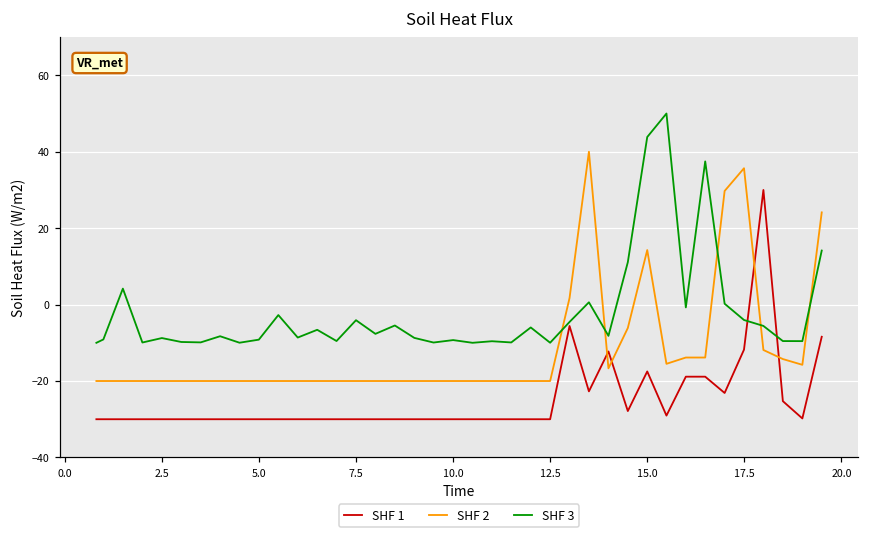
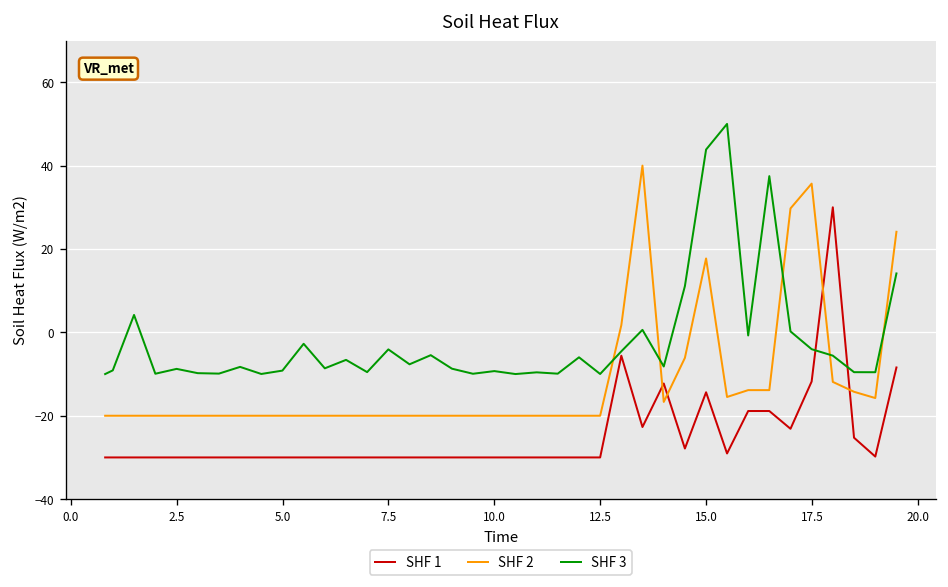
SHF 1, 15.0: -17 -> -14
SHF 2, 15.0: 14 -> 18
